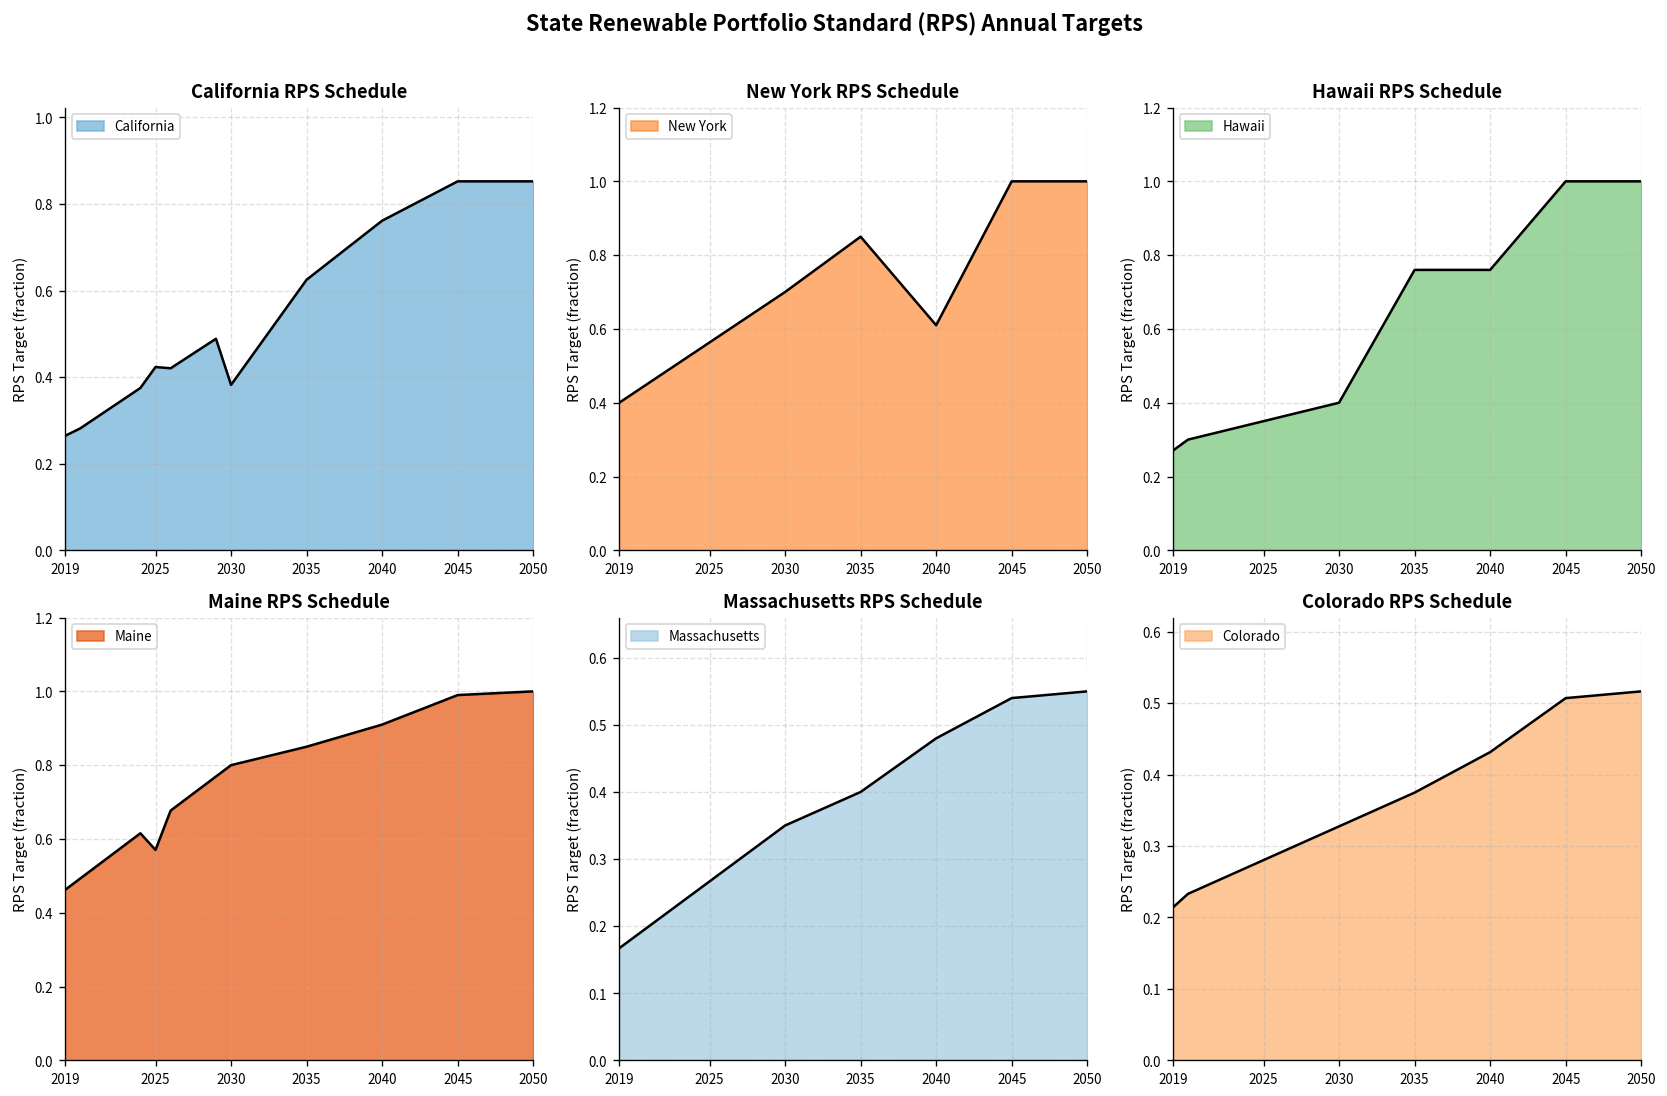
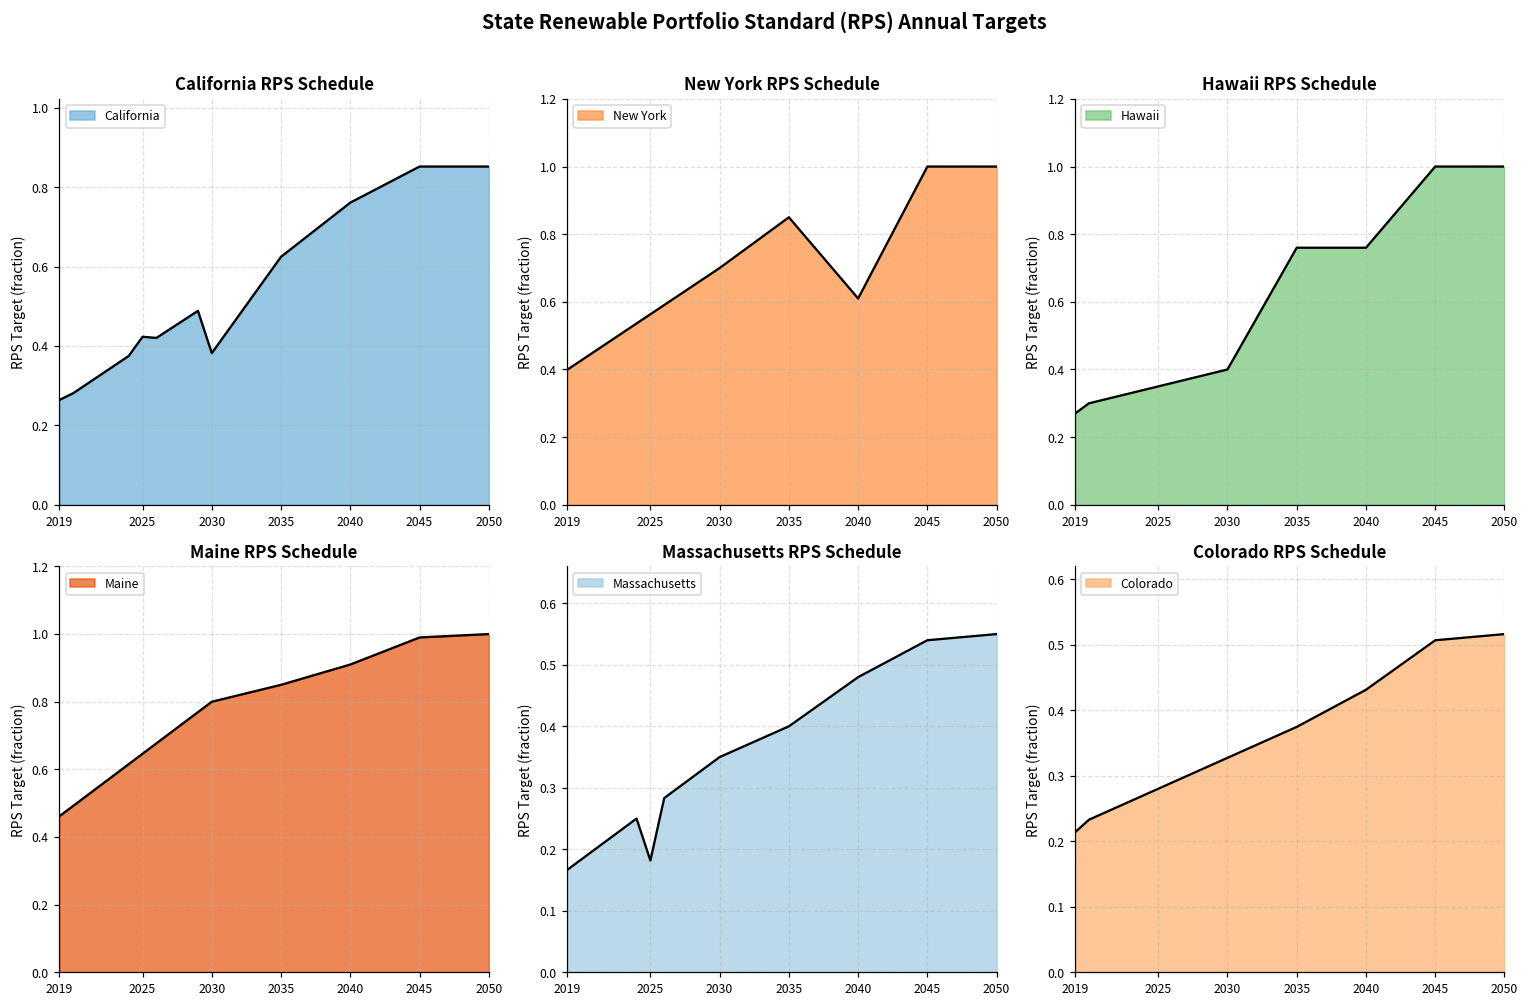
Maine RPS Schedule, 2025: 0.57 -> 0.65
Massachusetts RPS Schedule, 2025: 0.27 -> 0.18
